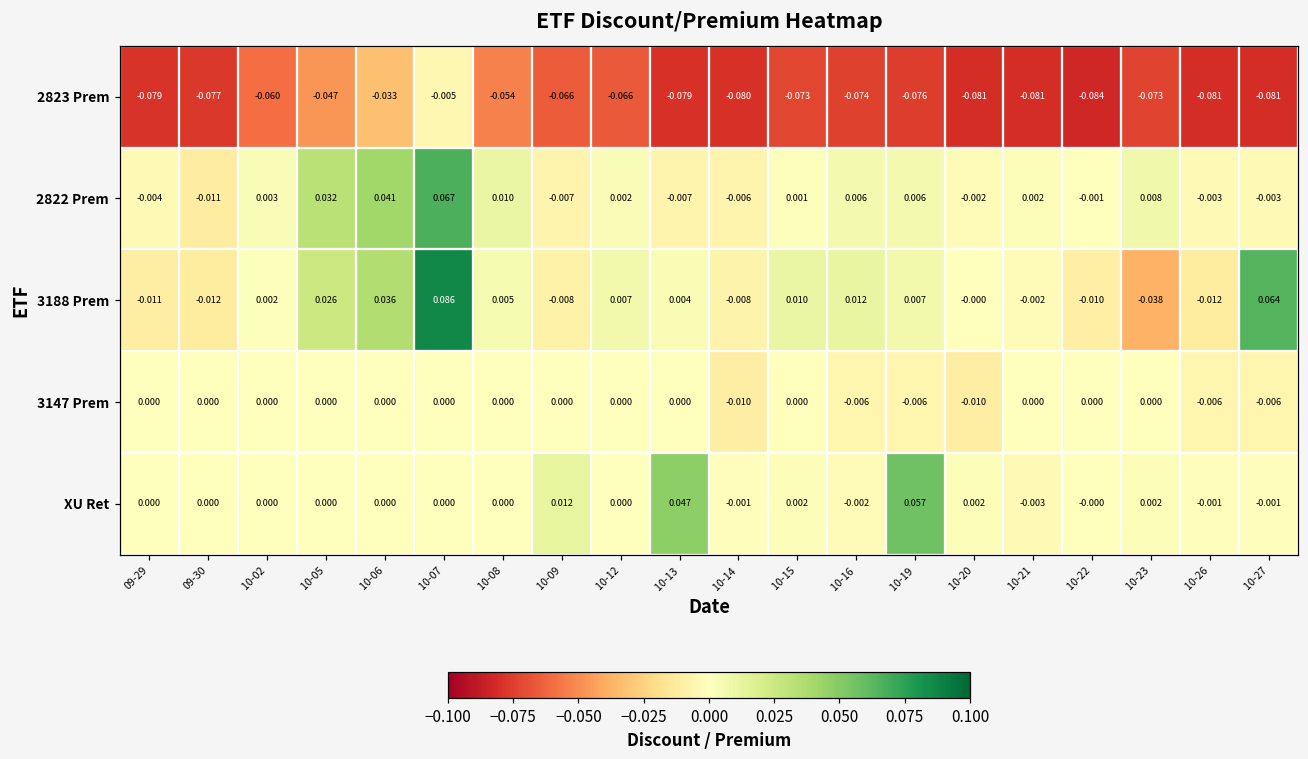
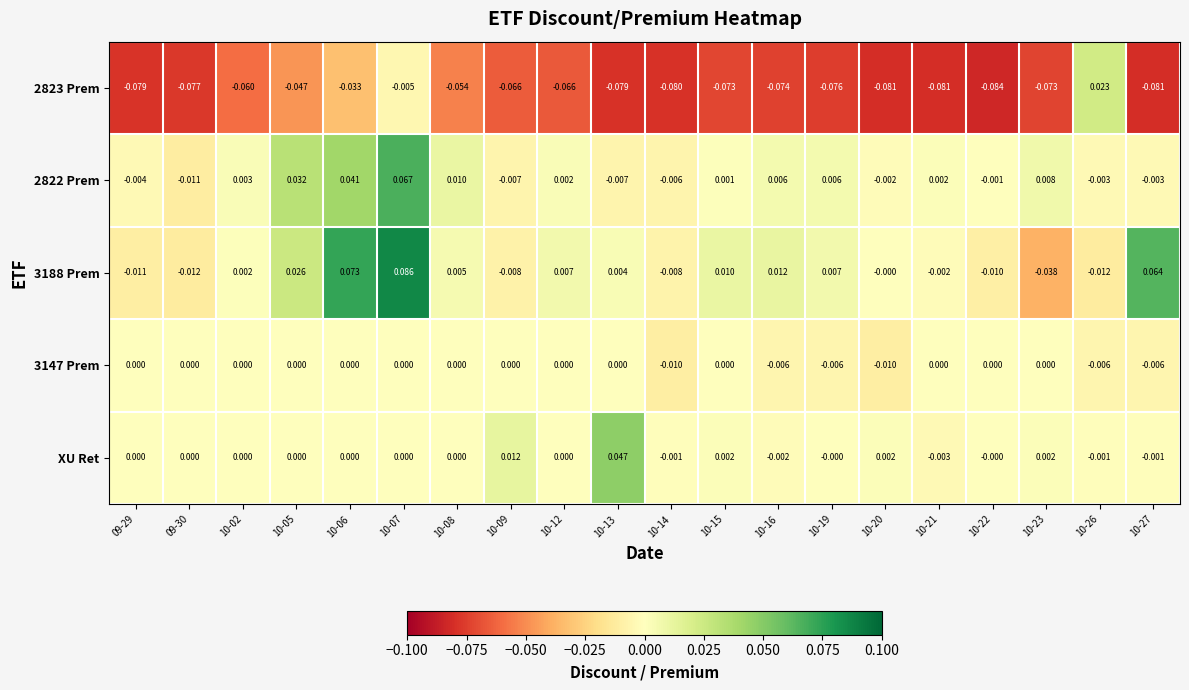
2823 Prem, 10-26: -0.081 -> 0.023
3188 Prem, 10-06: 0.036 -> 0.073
XU Ret, 10-19: 0.057 -> -0.000
